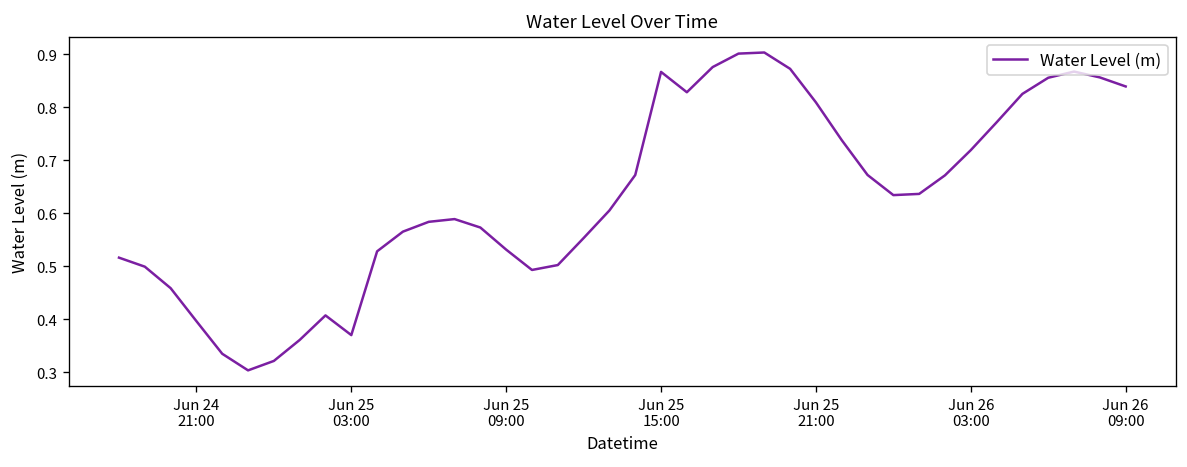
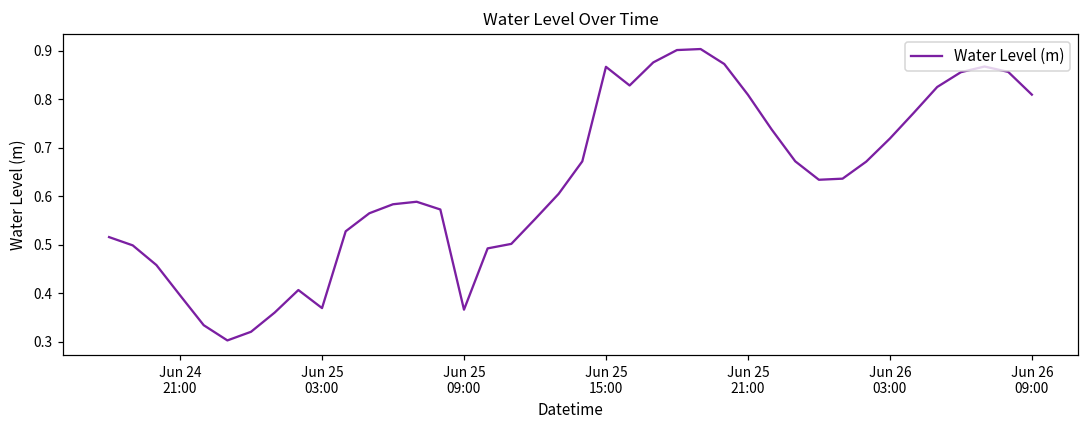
Jun 25 09:00: 0.53 -> 0.37
Jun 26 09:00: 0.84 -> 0.81
